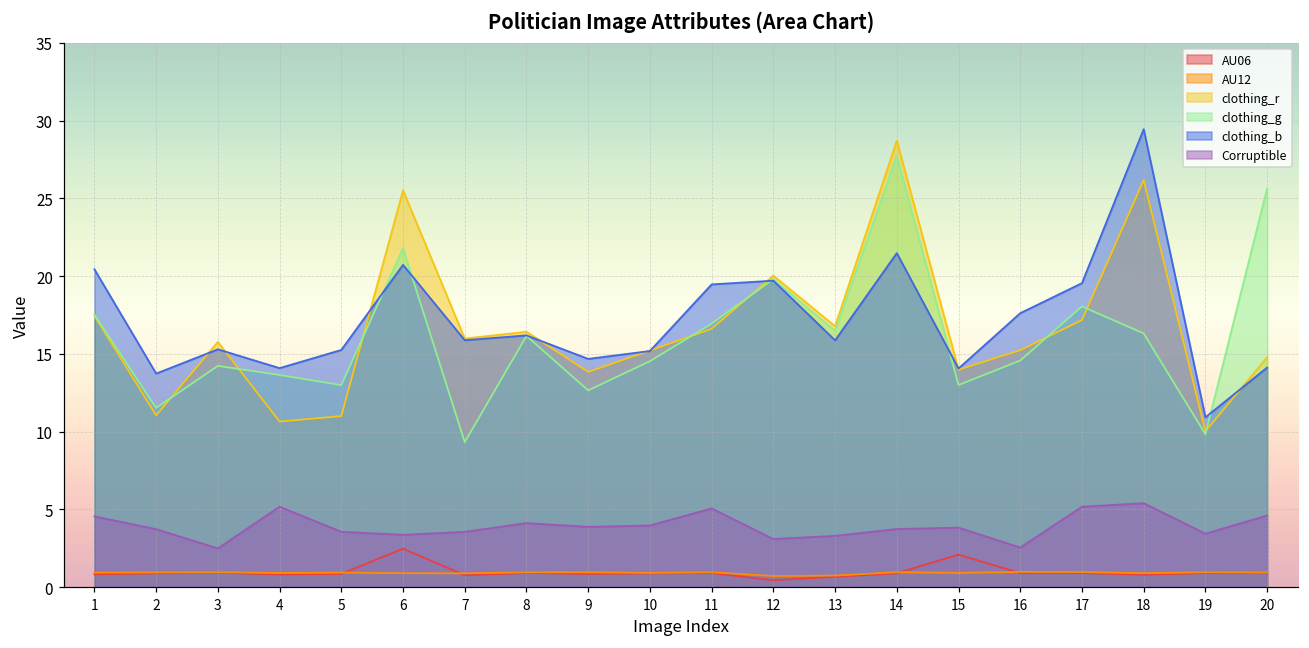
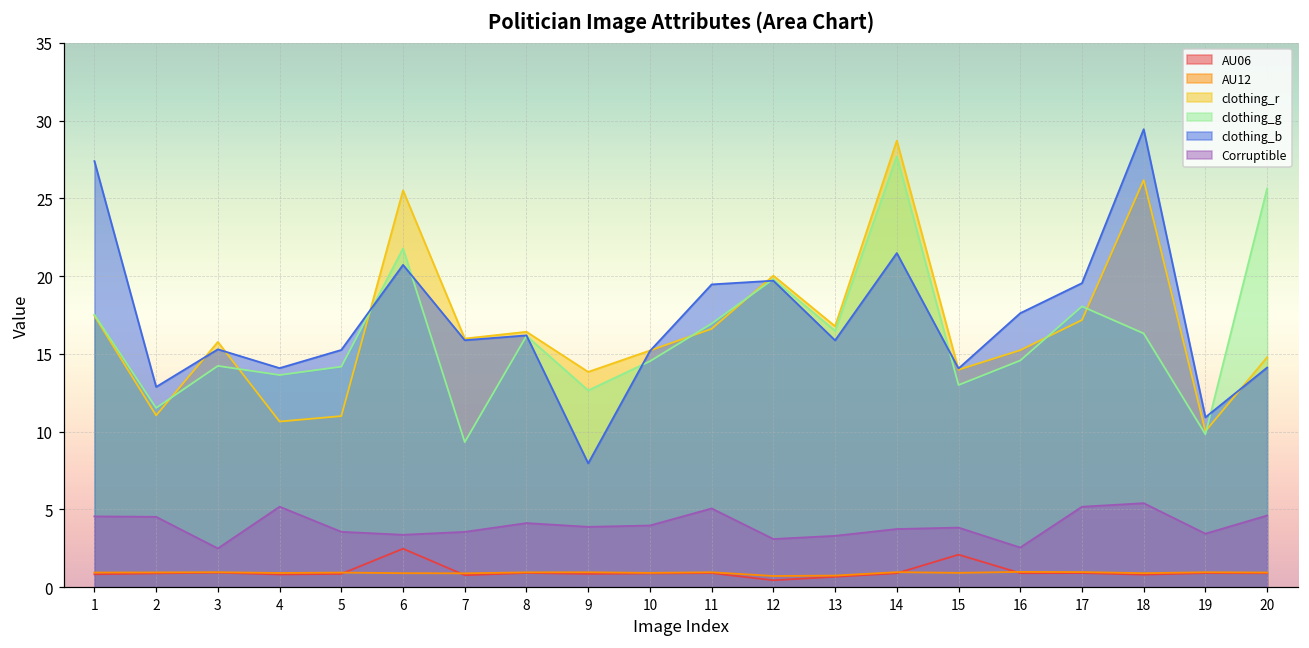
clothing_b, 1: 20.4 -> 27.4
clothing_b, 2: 13.7 -> 12.9
Corruptible, 2: 3.7 -> 4.5
clothing_g, 5: 13.0 -> 14.2
clothing_b, 9: 14.7 -> 8.0
